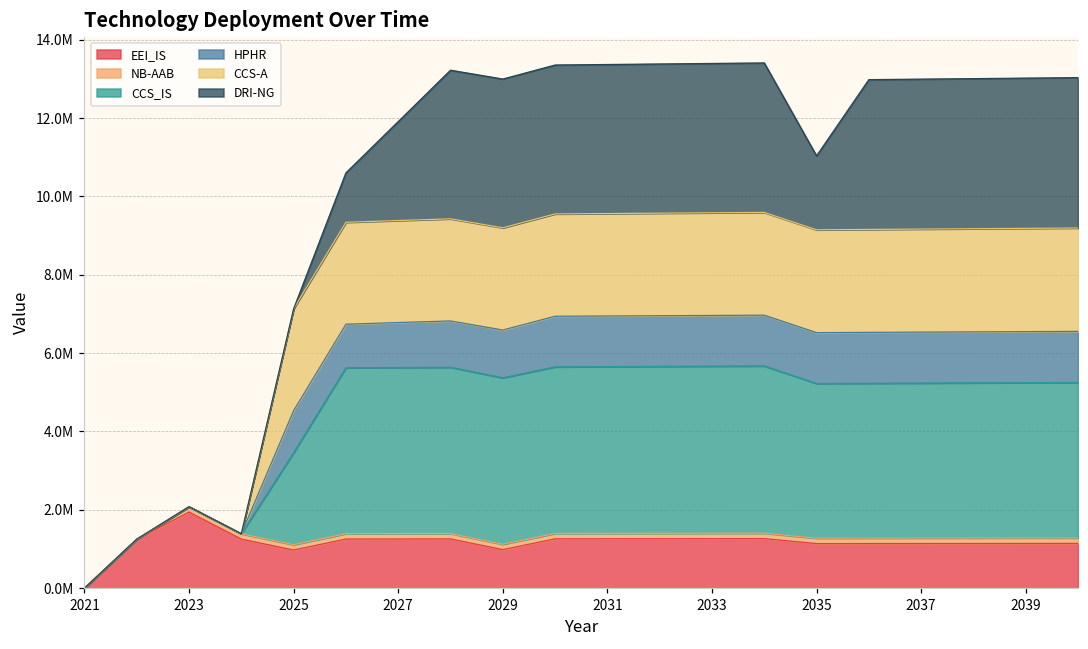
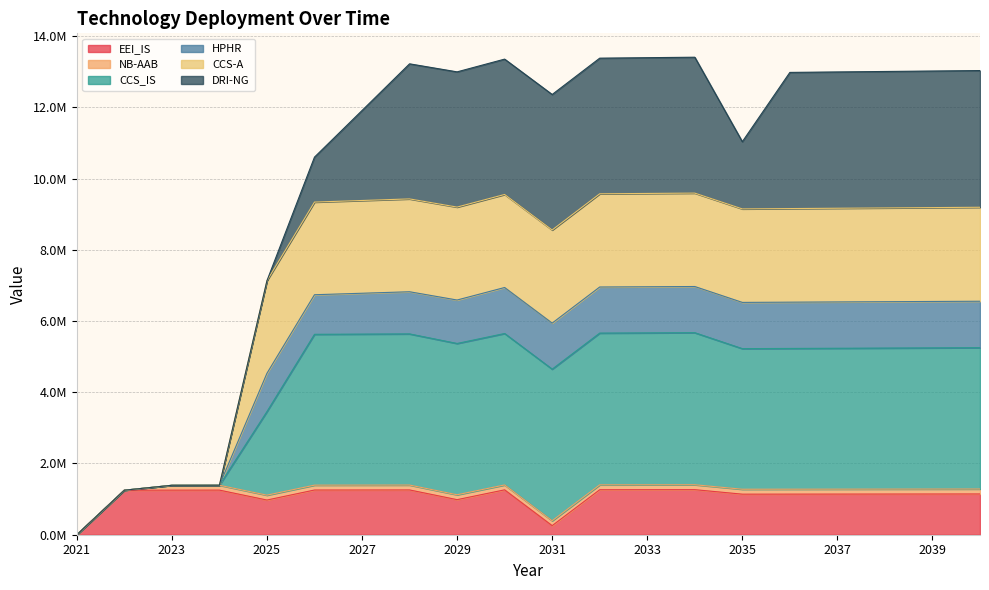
EEI_IS, 2023: 1900000 -> 1300000
EEI_IS, 2031: 1300000 -> 300000
